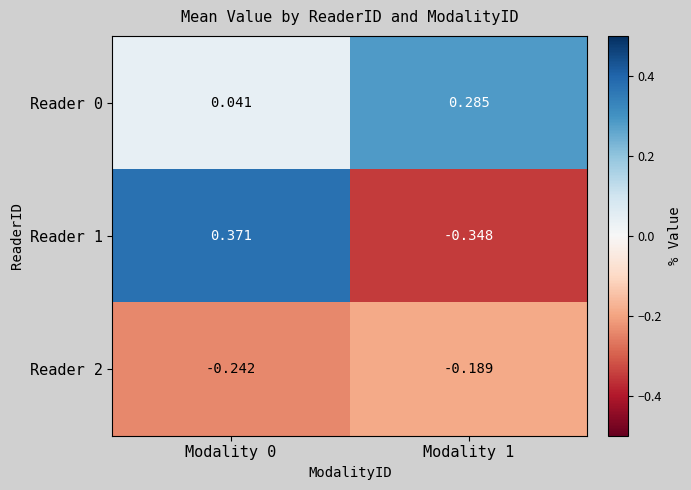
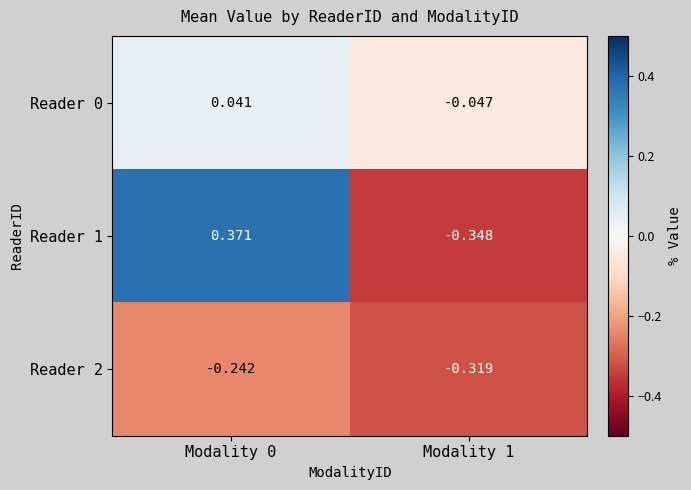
Reader 0, Modality 1: 0.285 -> -0.047
Reader 2, Modality 1: -0.189 -> -0.319
